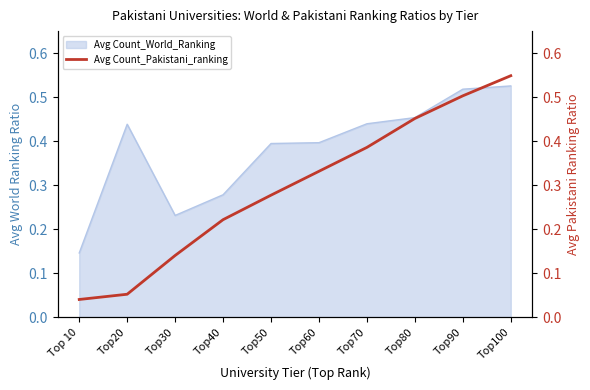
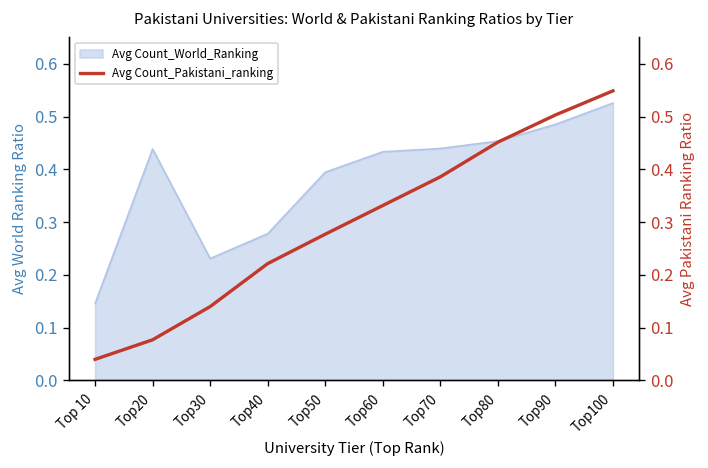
Avg Count_World_Ranking, Top60: 0.40 -> 0.43
Avg Count_World_Ranking, Top90: 0.52 -> 0.49
Avg Count_Pakistani_ranking, Top20: 0.05 -> 0.08
